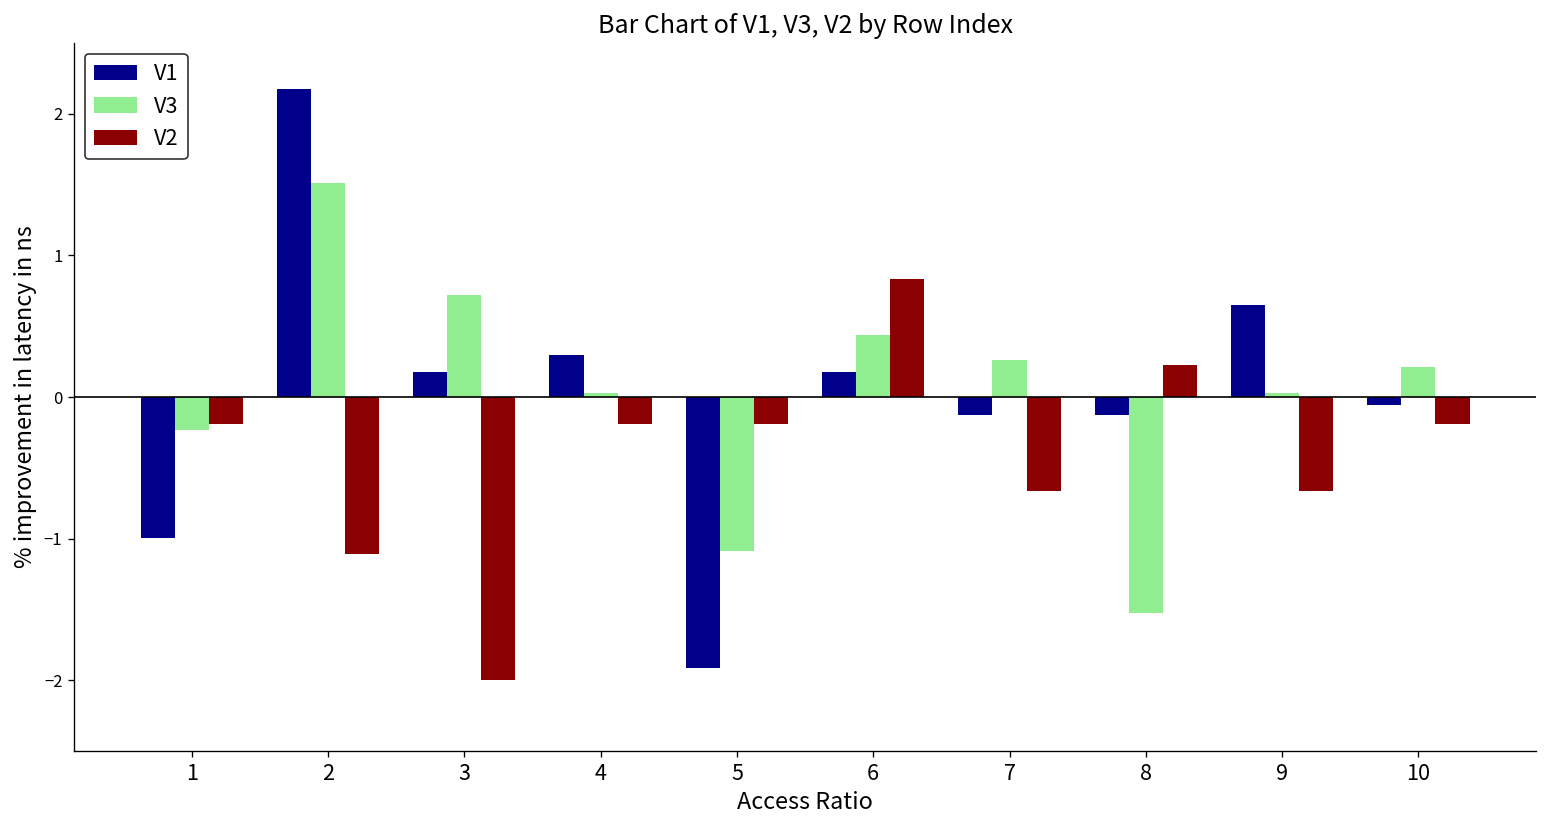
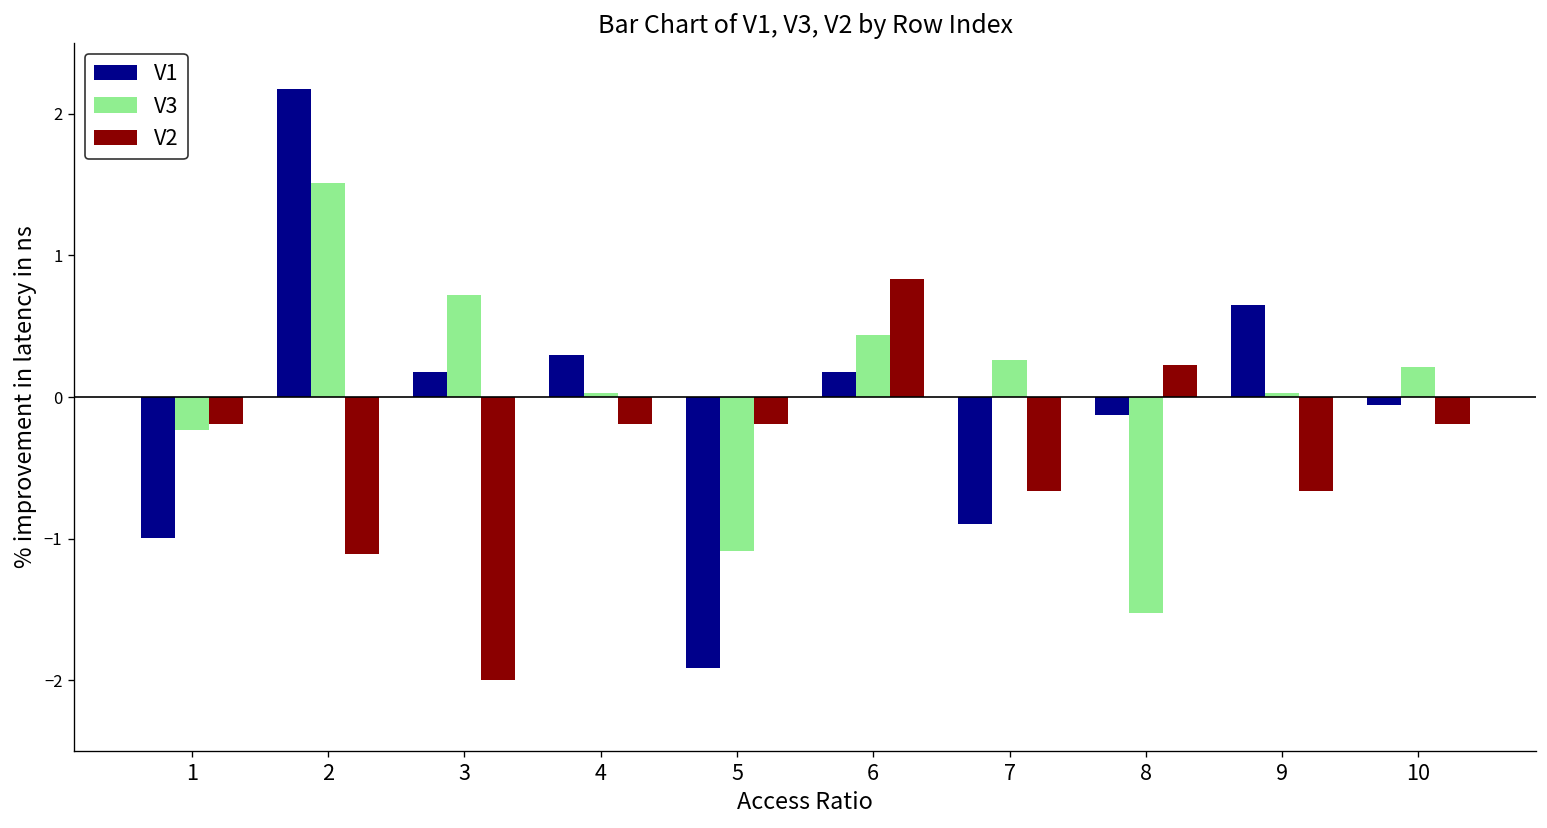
V1, 7: -0.12 -> -0.90
